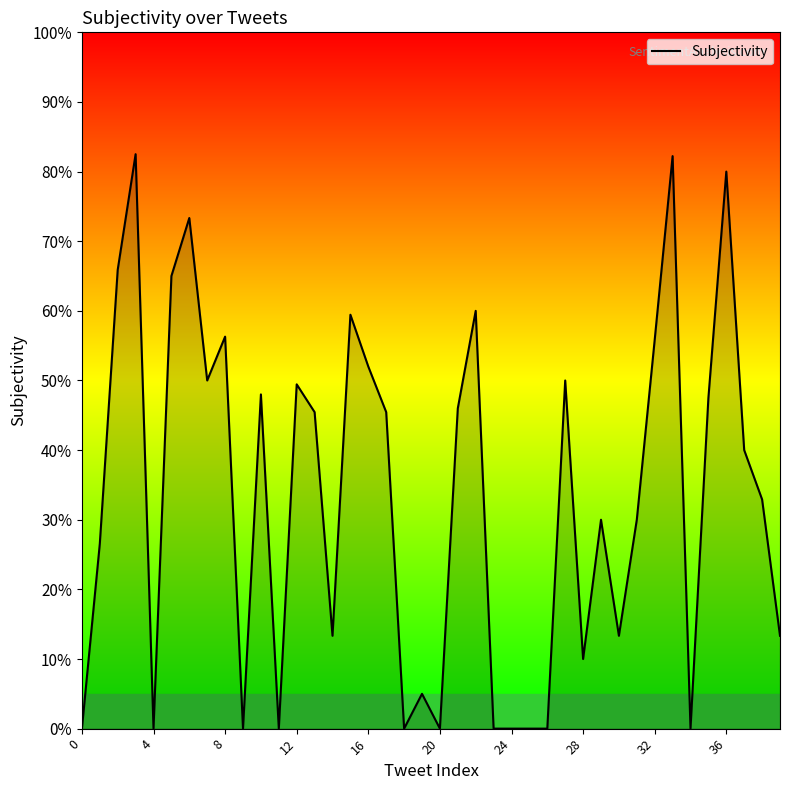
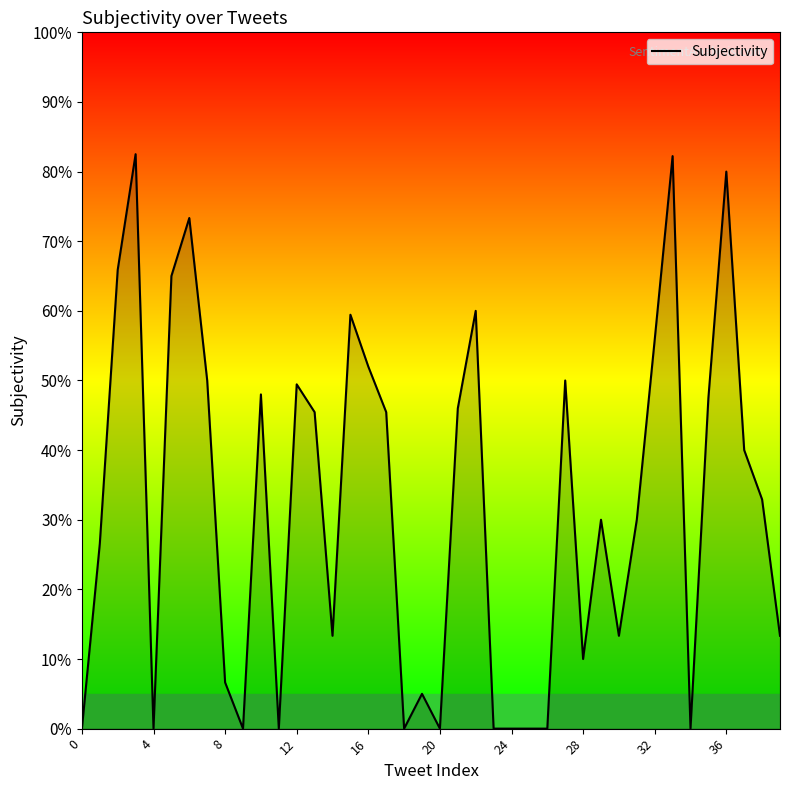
8: 56% -> 7%
